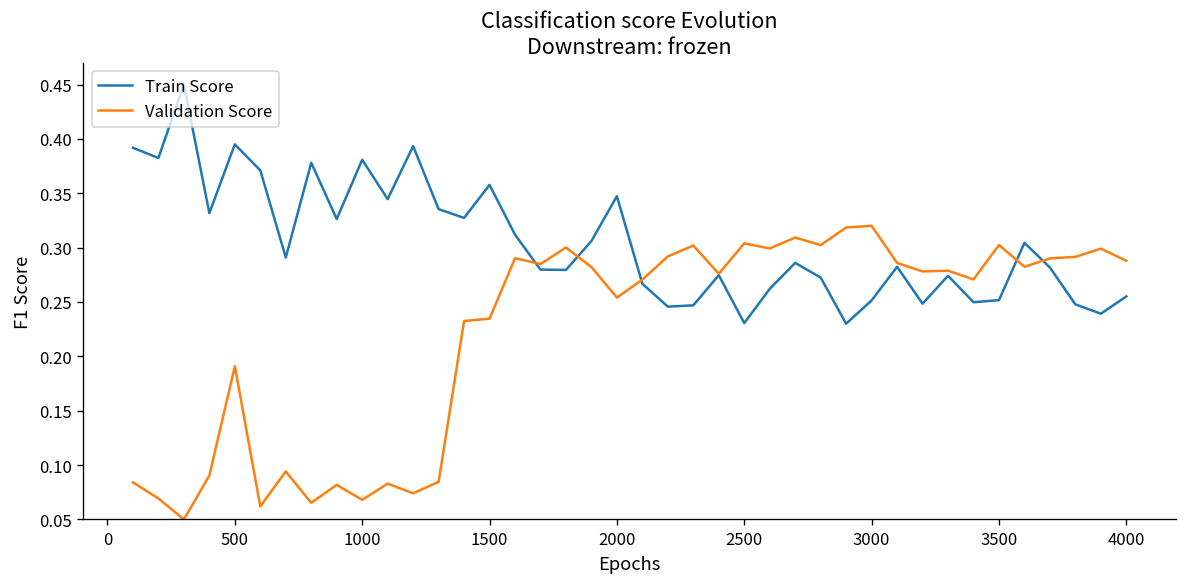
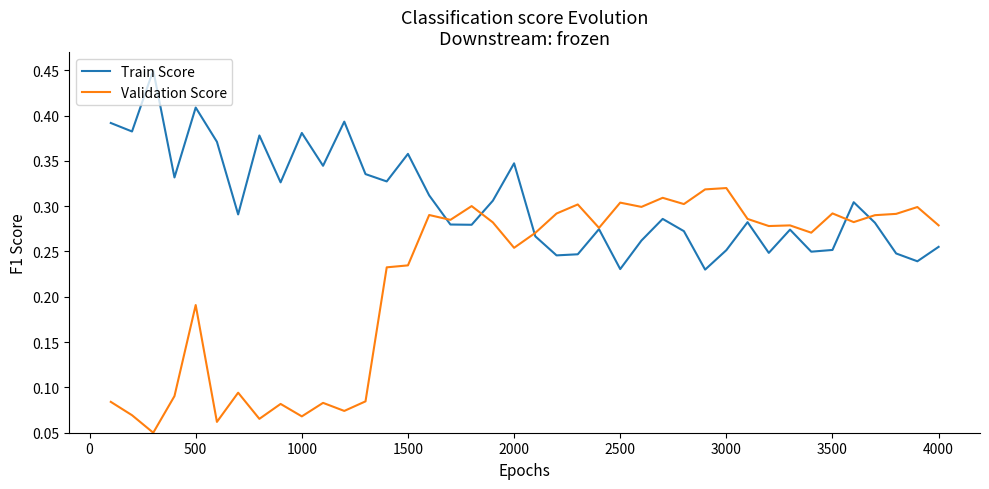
Train Score, 500: 0.39 -> 0.41
Validation Score, 3500: 0.30 -> 0.29
Validation Score, 4000: 0.29 -> 0.28
